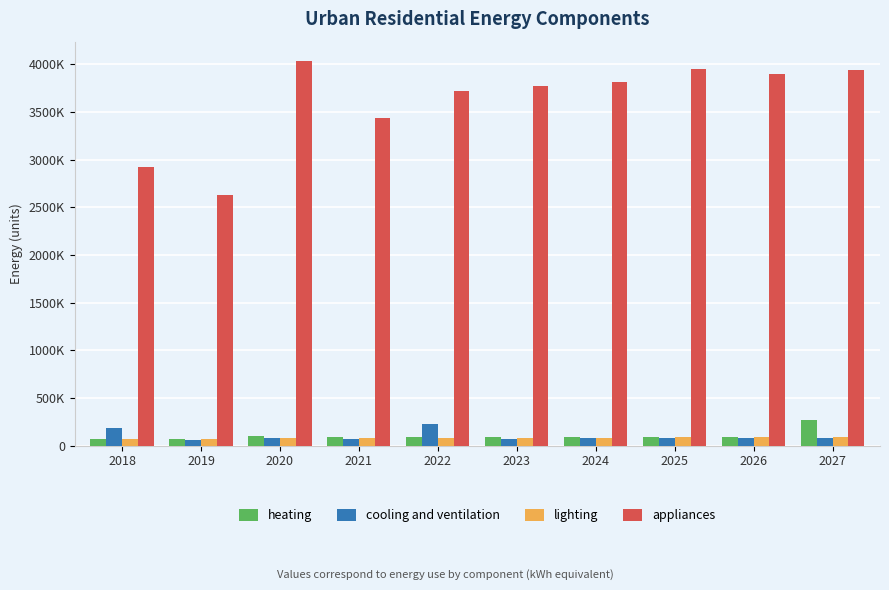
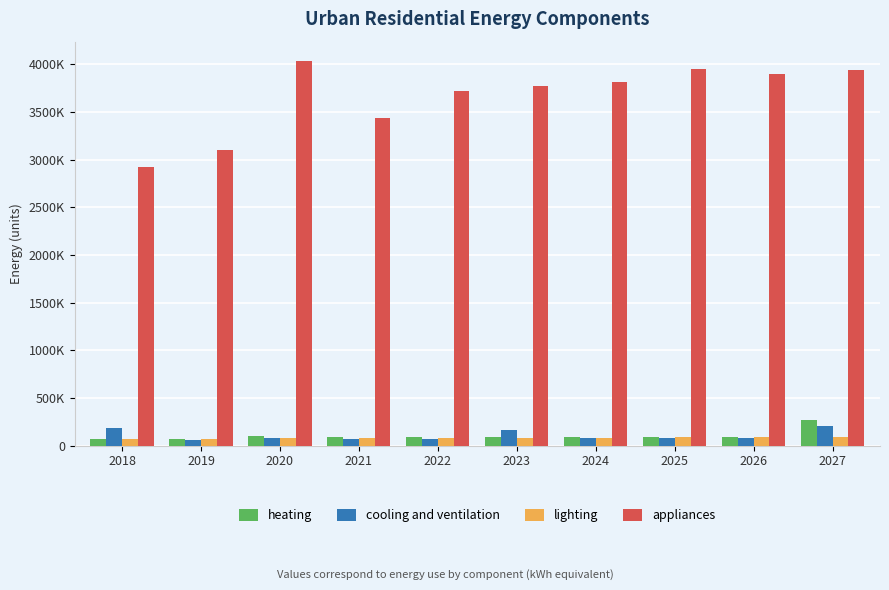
appliances, 2019: 2600000 -> 3100000
cooling and ventilation, 2022: 200000 -> 100000
cooling and ventilation, 2023: 100000 -> 200000
cooling and ventilation, 2027: 100000 -> 200000
